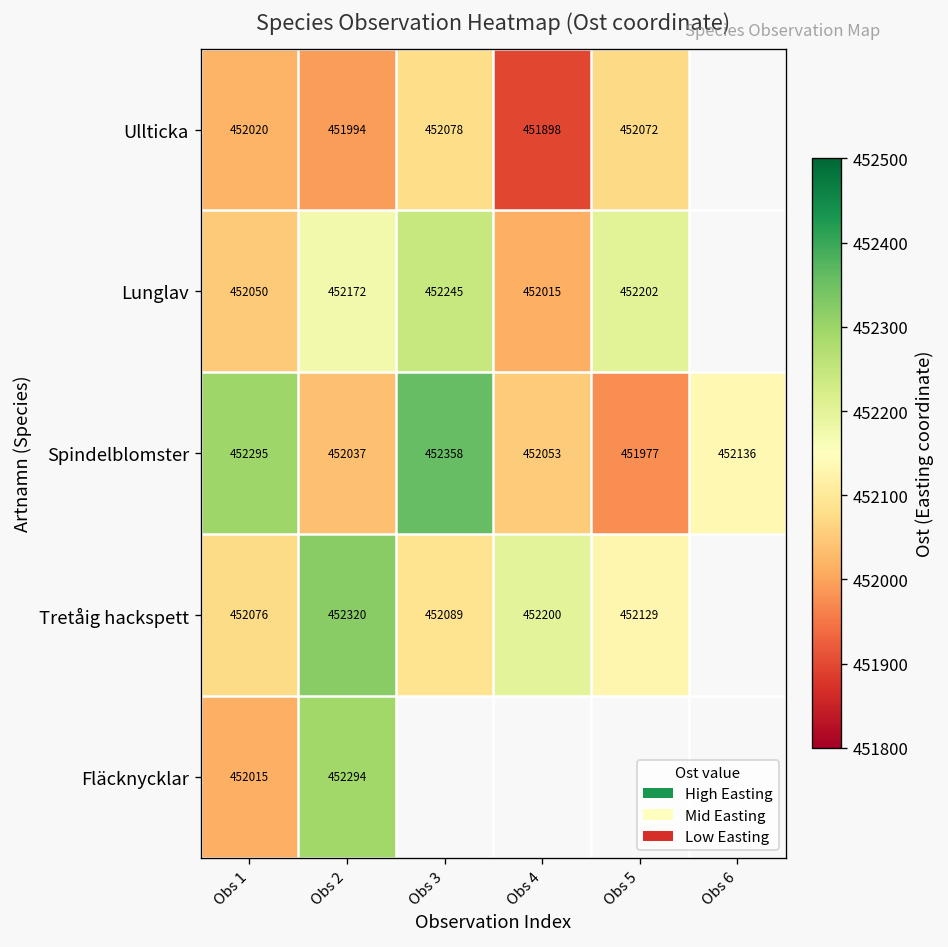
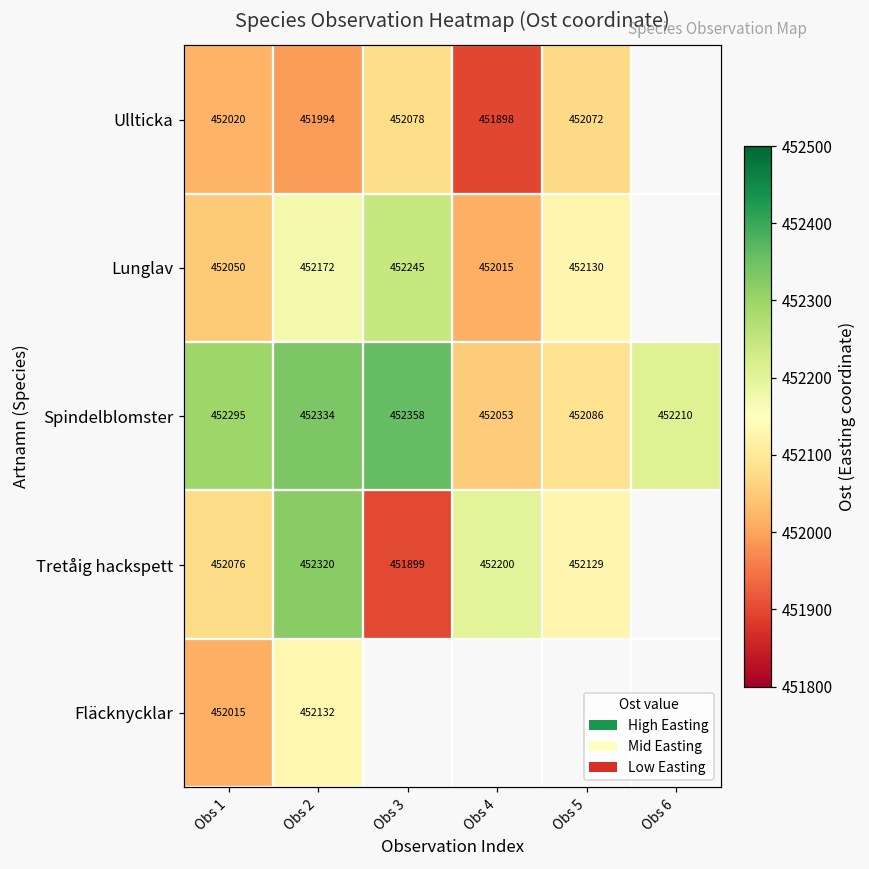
Lunglav, Obs 5: 452202 -> 452130
Spindelblomster, Obs 2: 452037 -> 452334
Spindelblomster, Obs 5: 451977 -> 452086
Spindelblomster, Obs 6: 452136 -> 452210
Tretåig hackspett, Obs 3: 452089 -> 451899
Fläcknycklar, Obs 2: 452294 -> 452132
